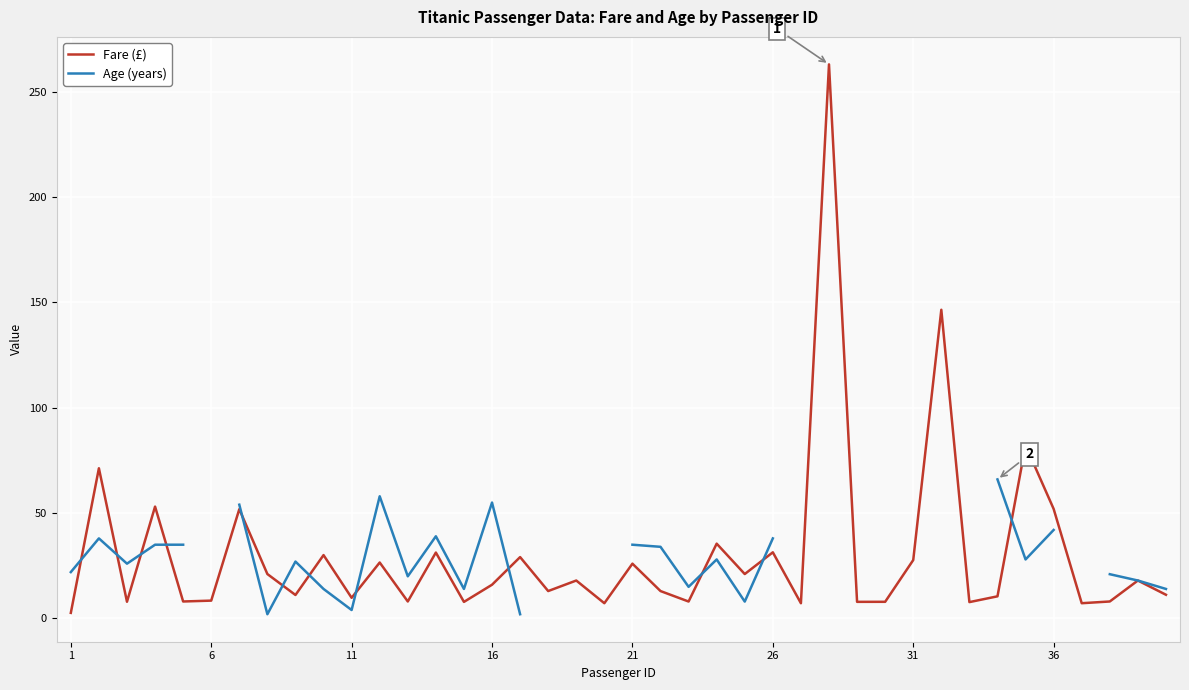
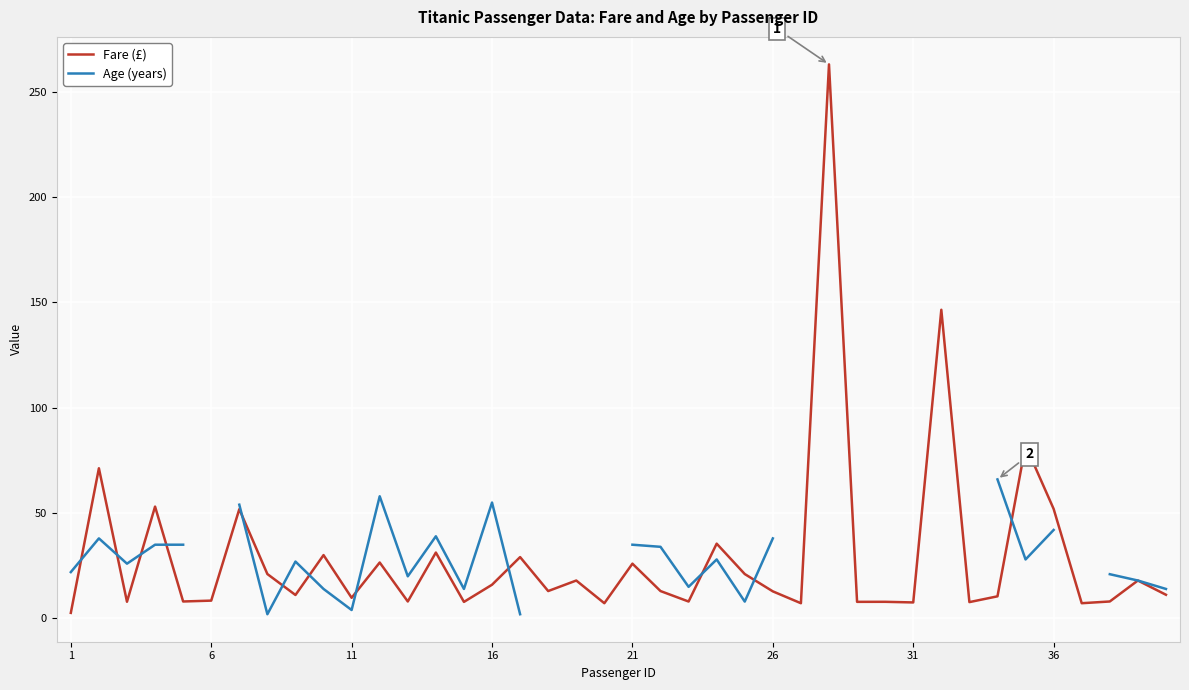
Fare (£), 26: 31 -> 13
Fare (£), 31: 28 -> 8
